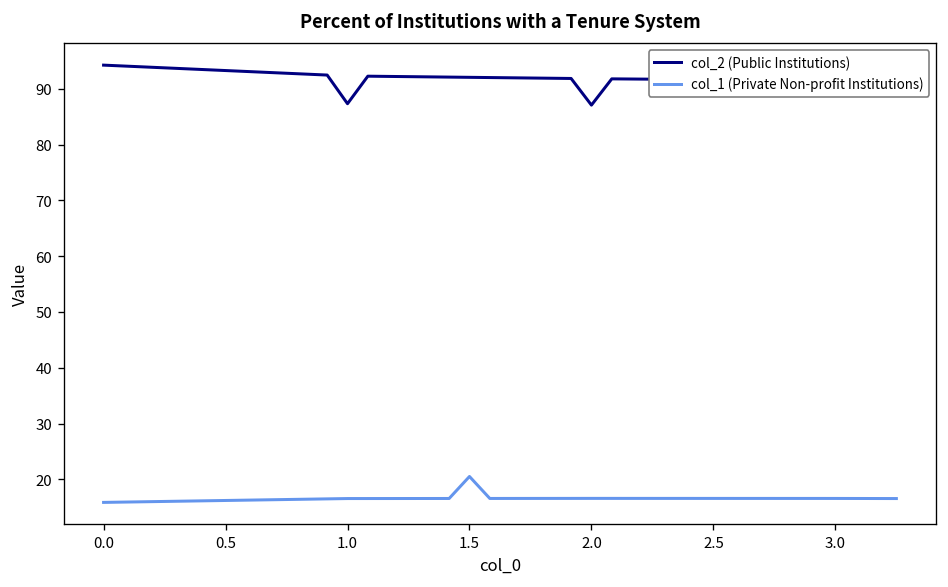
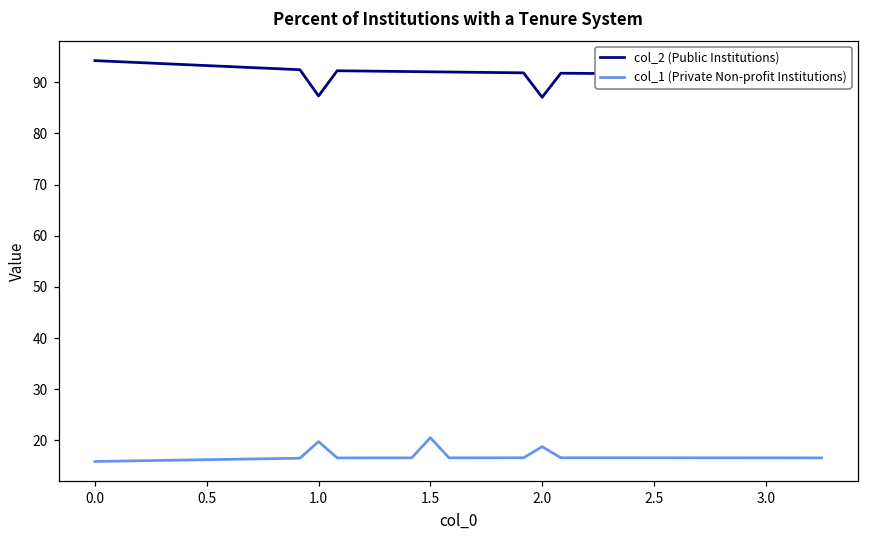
col_1 (Private Non-profit Institutions), 1.0: 17 -> 20
col_1 (Private Non-profit Institutions), 2.0: 17 -> 19
